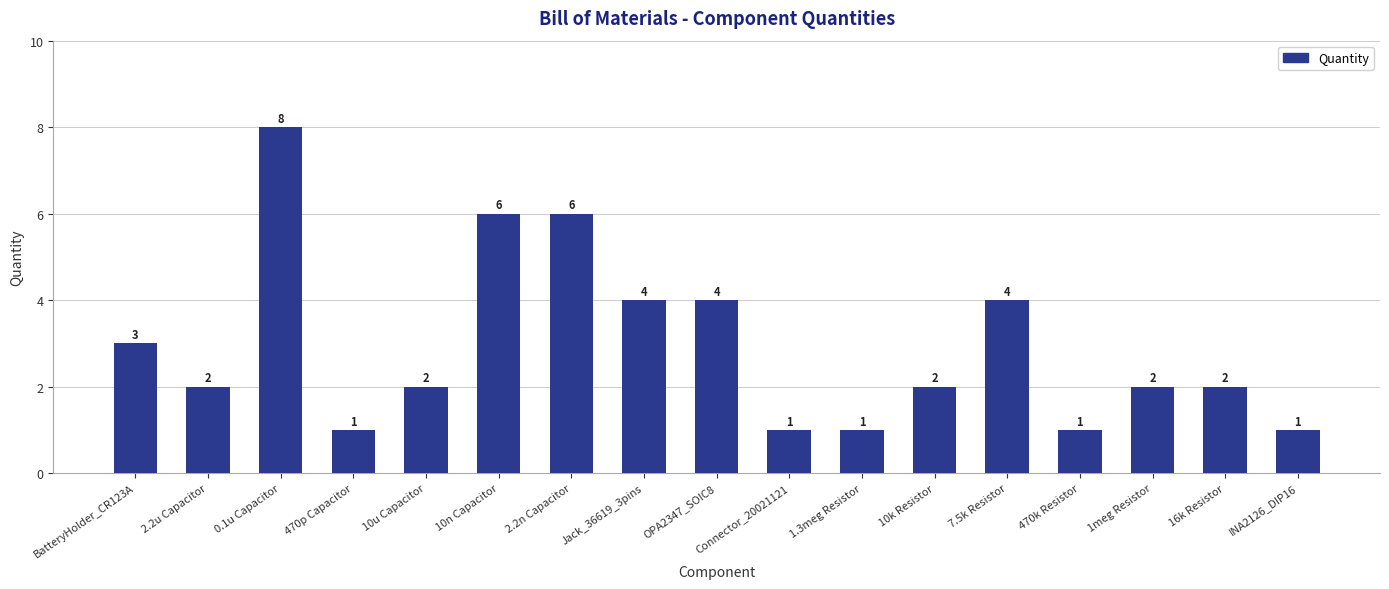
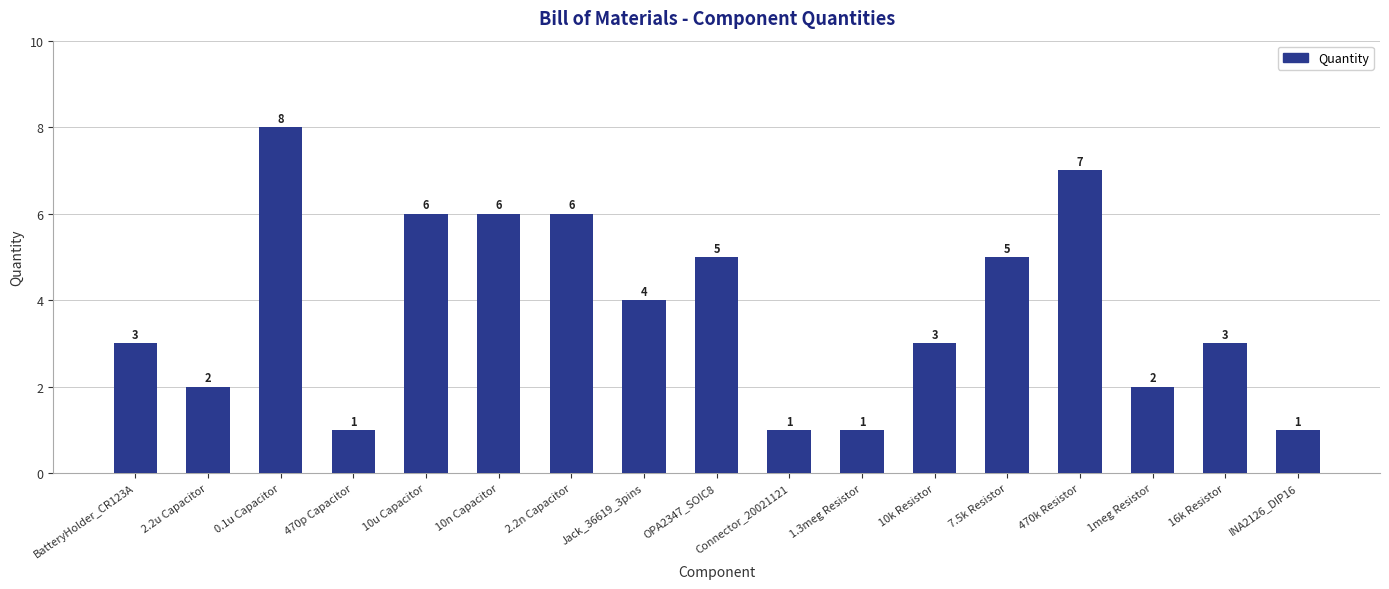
10u Capacitor: 2 -> 6
OPA2347_SOIC8: 4 -> 5
10k Resistor: 2 -> 3
7.5k Resistor: 4 -> 5
470k Resistor: 1 -> 7
16k Resistor: 2 -> 3
